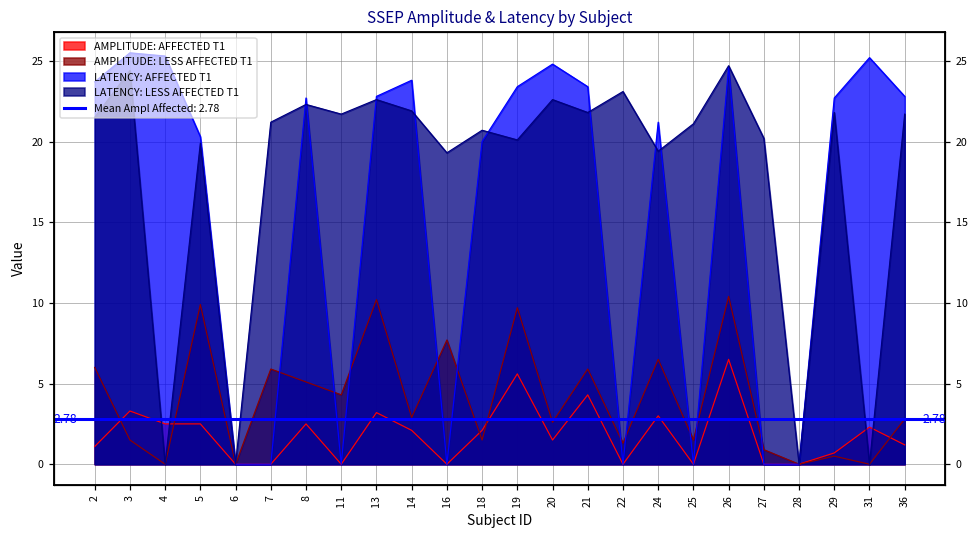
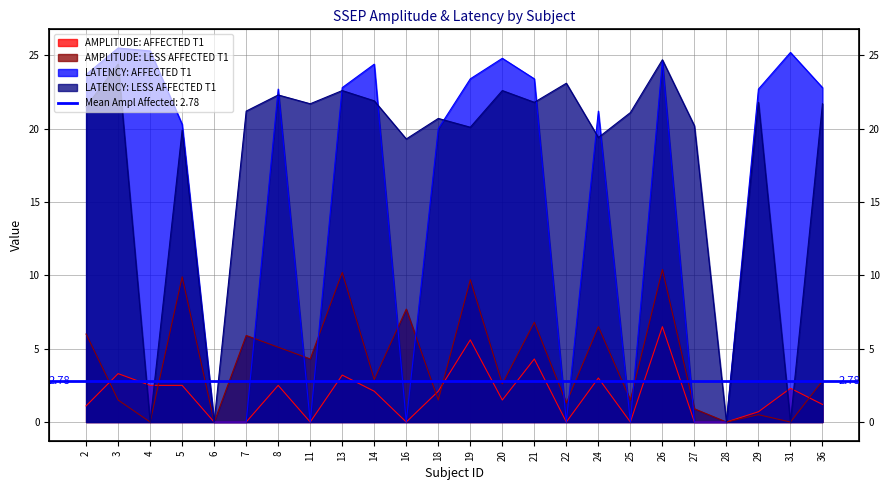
LATENCY: AFFECTED T1, 14: 23.8 -> 24.4
AMPLITUDE: LESS AFFECTED T1, 21: 5.9 -> 6.8
